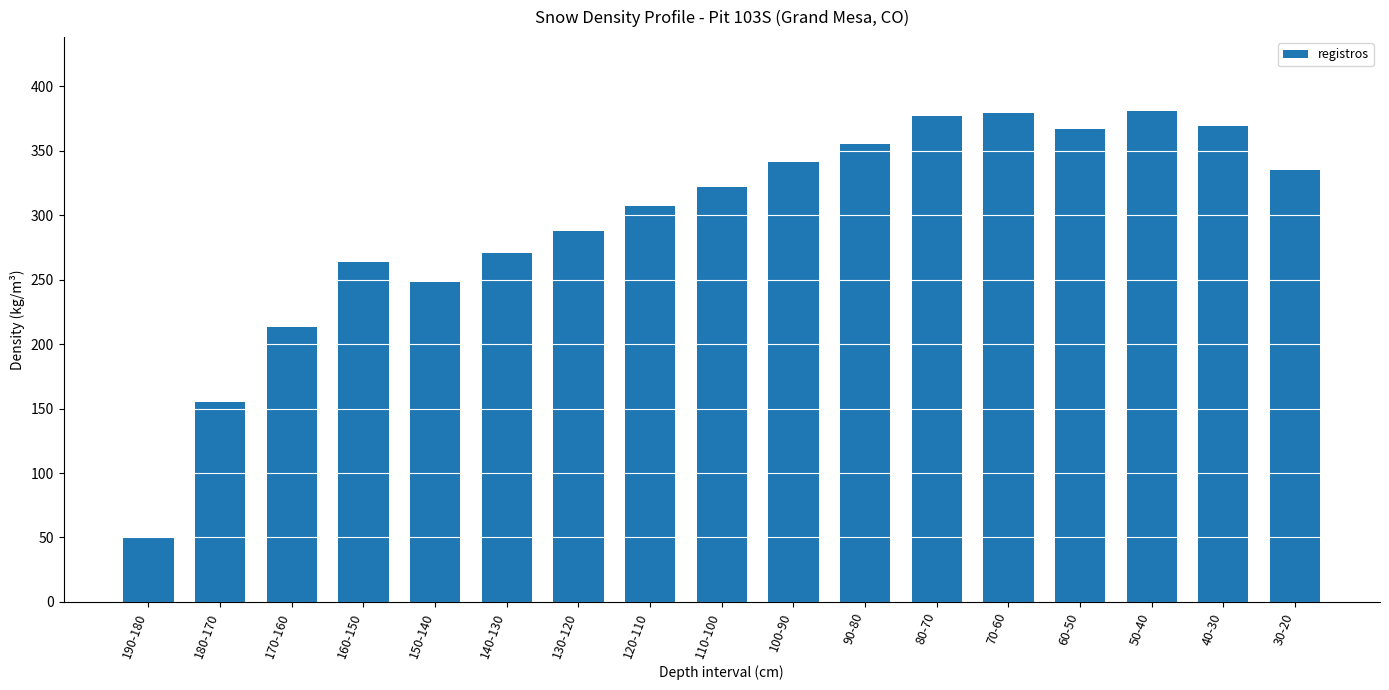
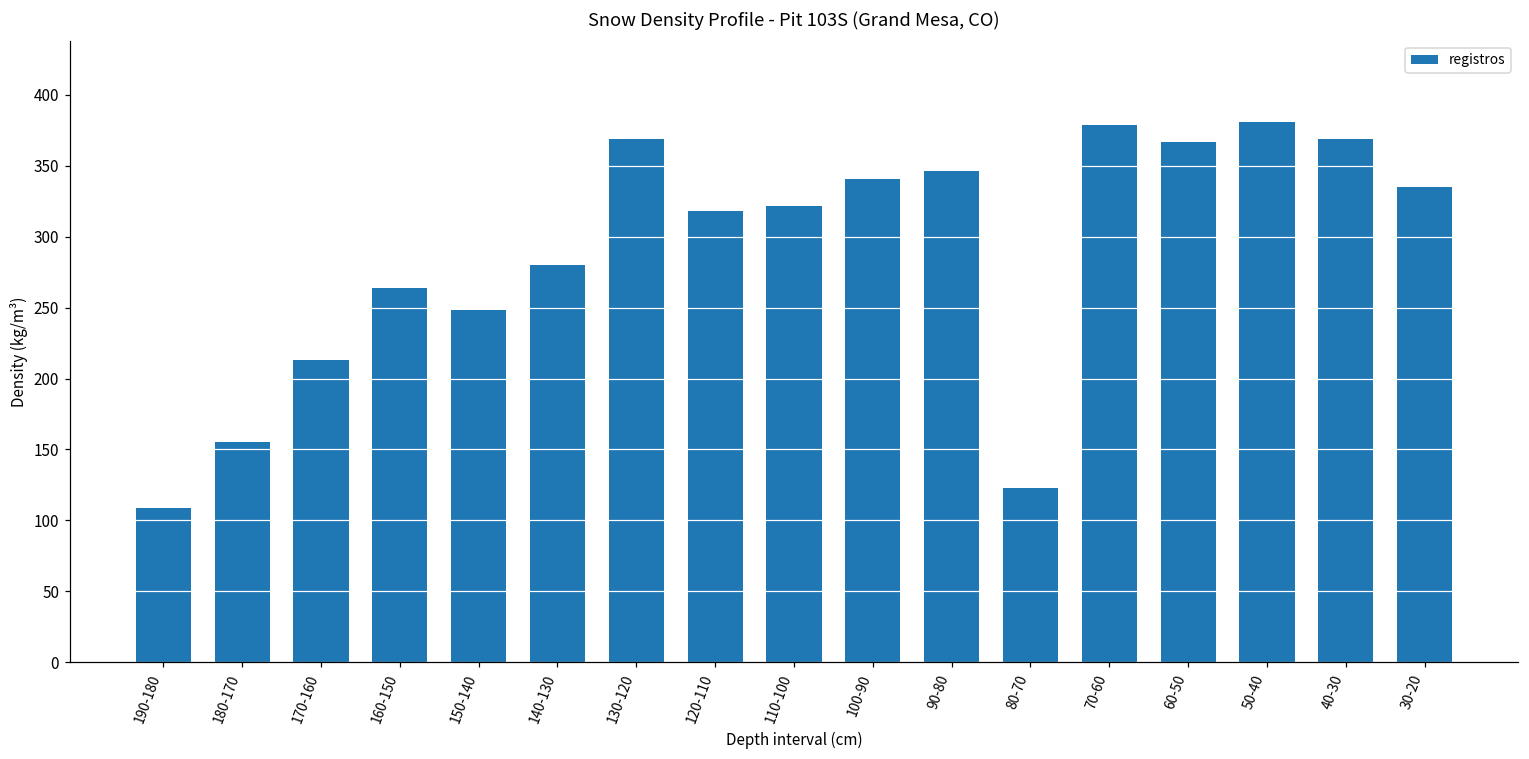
190-180: 50 -> 109
140-130: 271 -> 280
130-120: 288 -> 369
120-110: 307 -> 318
90-80: 355 -> 346
80-70: 377 -> 123
